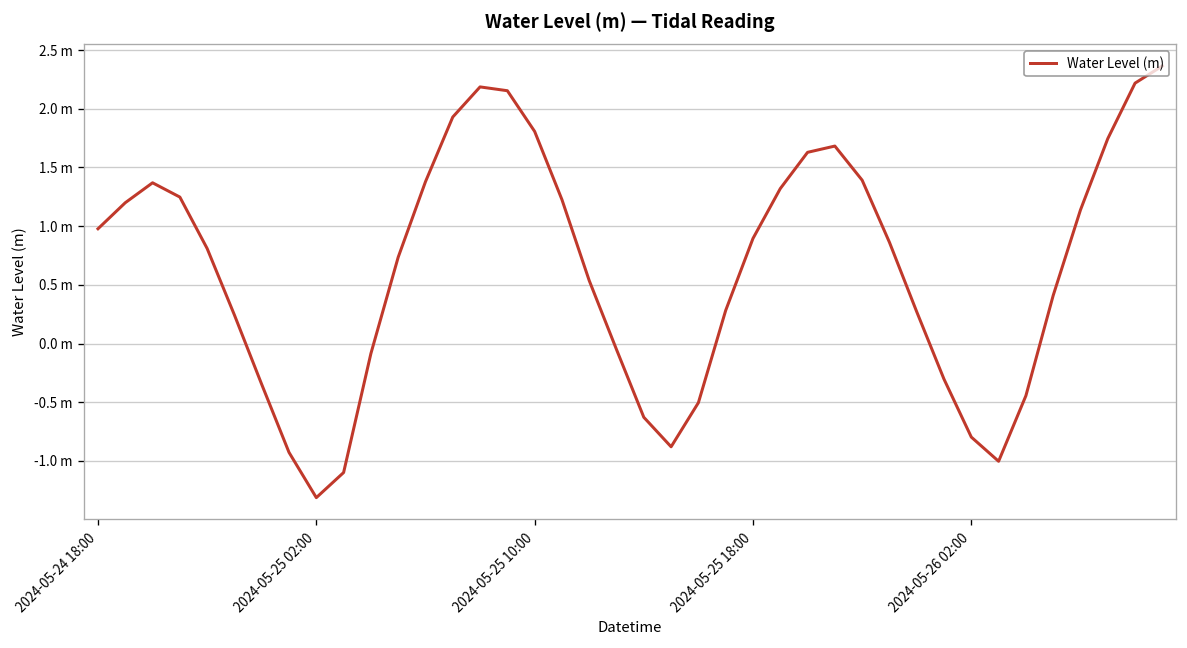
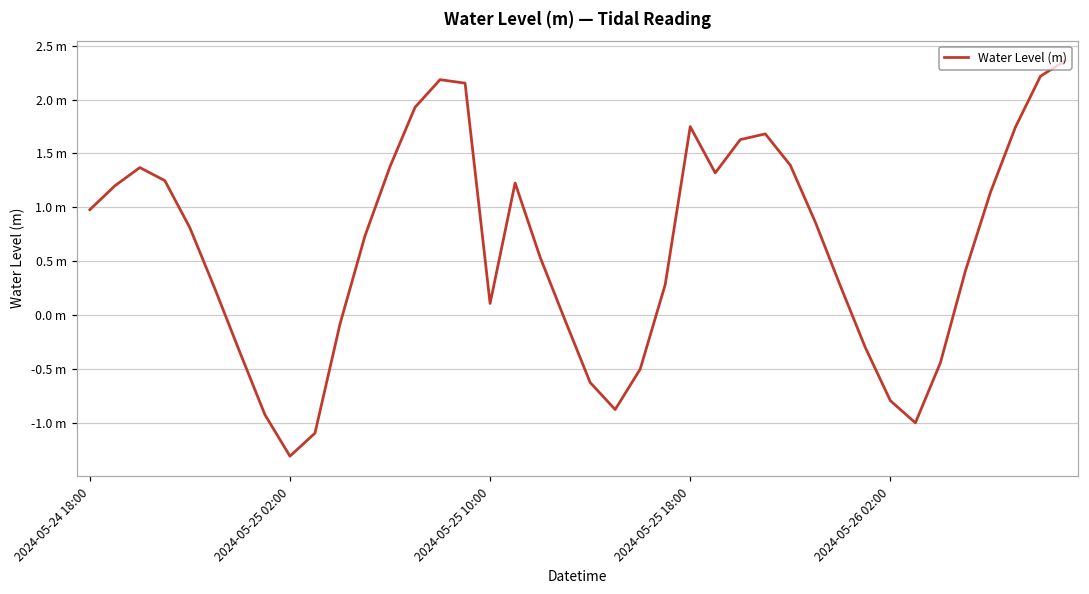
2024-05-25 10:00: 1.8 m -> 0.1 m
2024-05-25 18:00: 0.9 m -> 1.7 m
